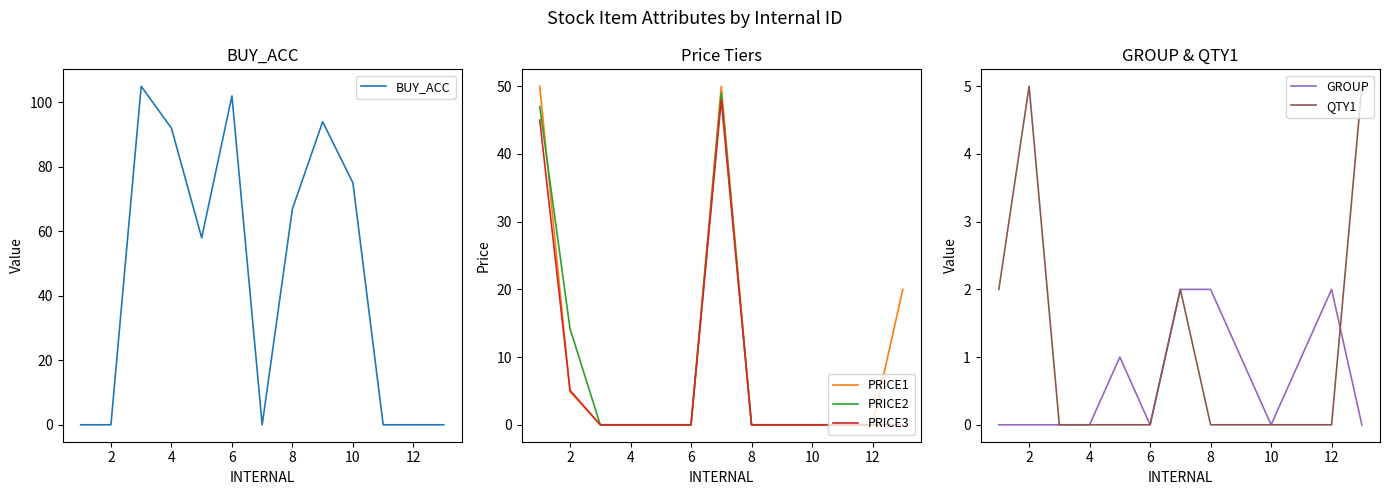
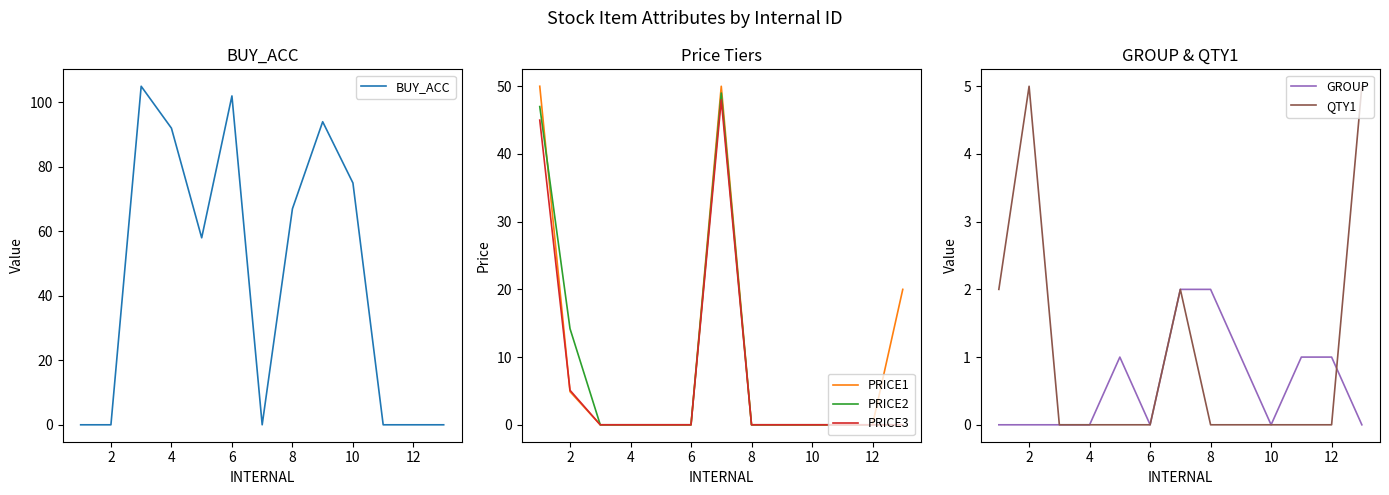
GROUP & QTY1, GROUP, 12: 2 -> 1
